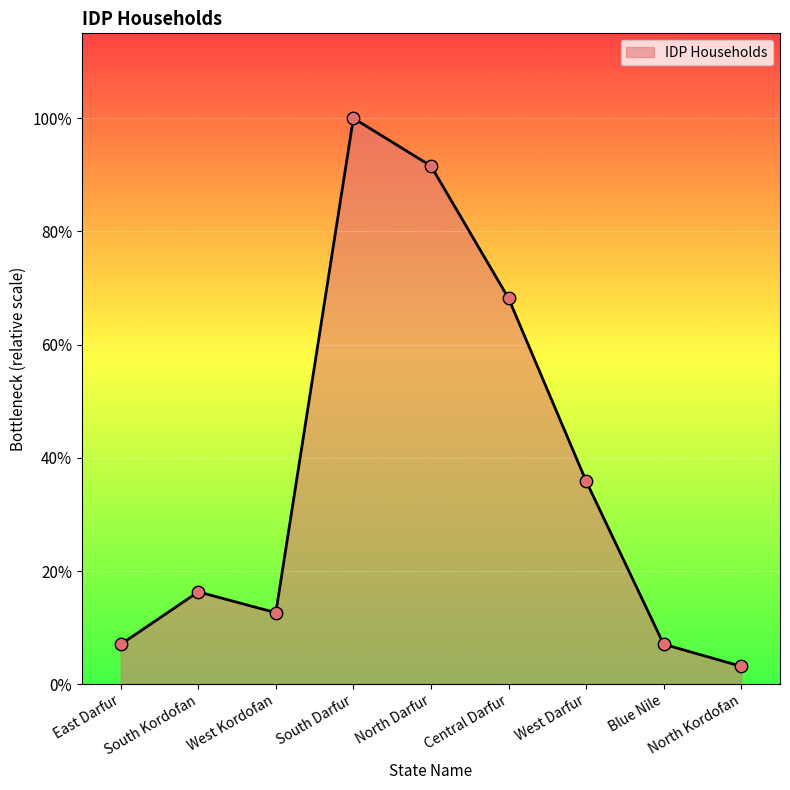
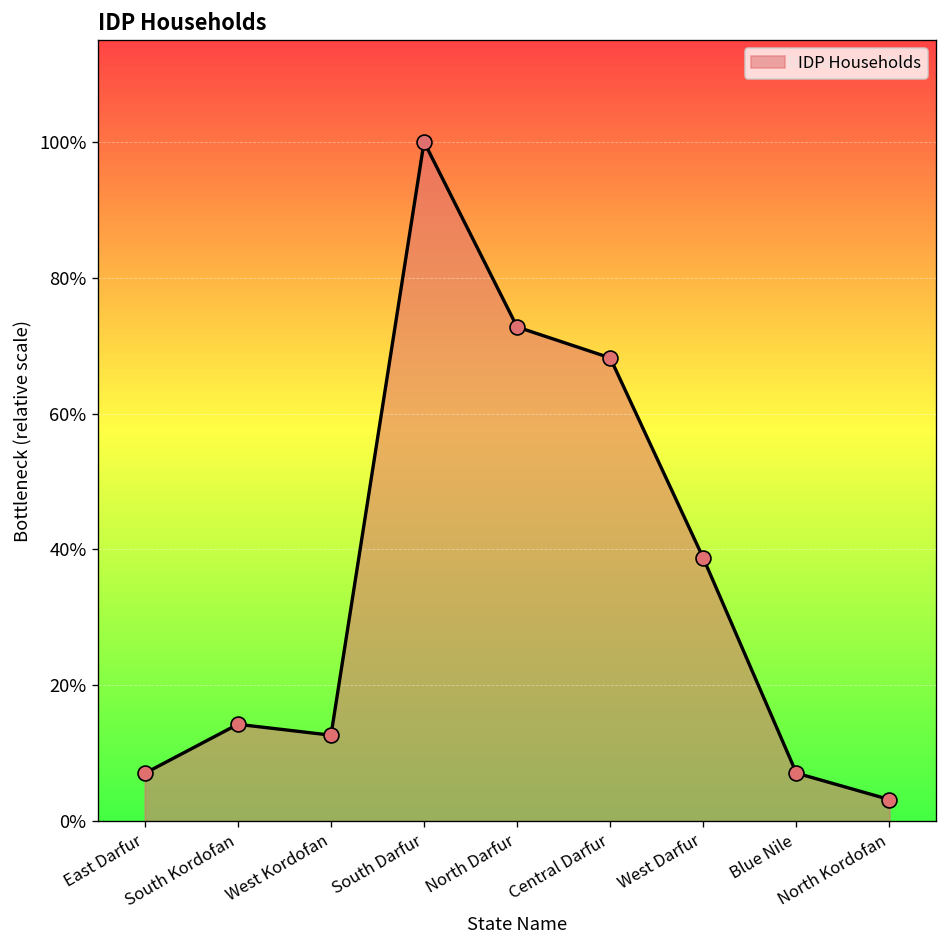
South Kordofan: 16% -> 14%
North Darfur: 92% -> 73%
West Darfur: 36% -> 39%
